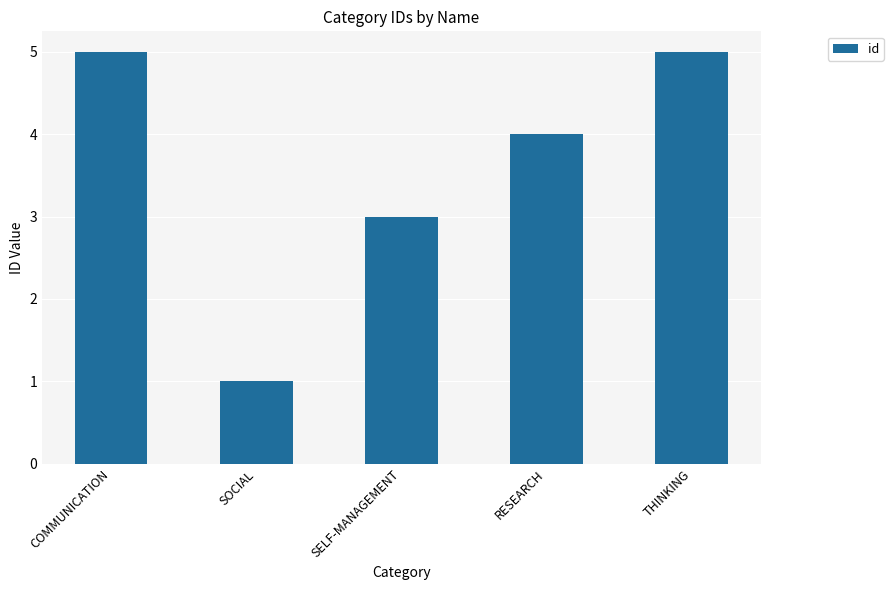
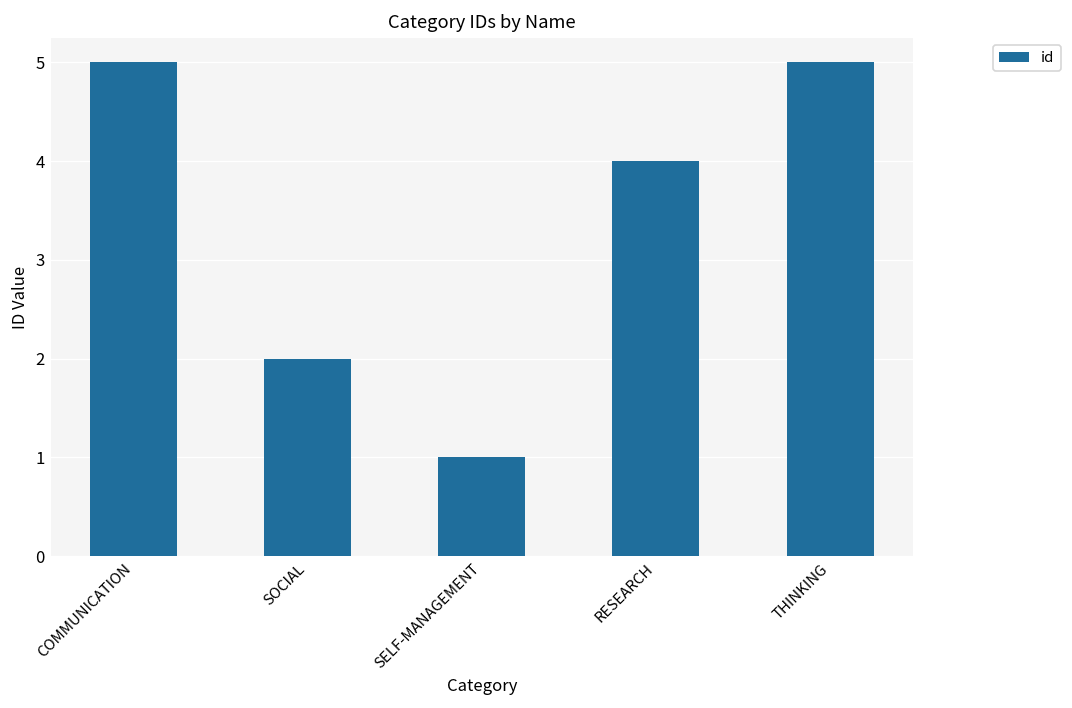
SOCIAL: 1 -> 2
SELF-MANAGEMENT: 3 -> 1
